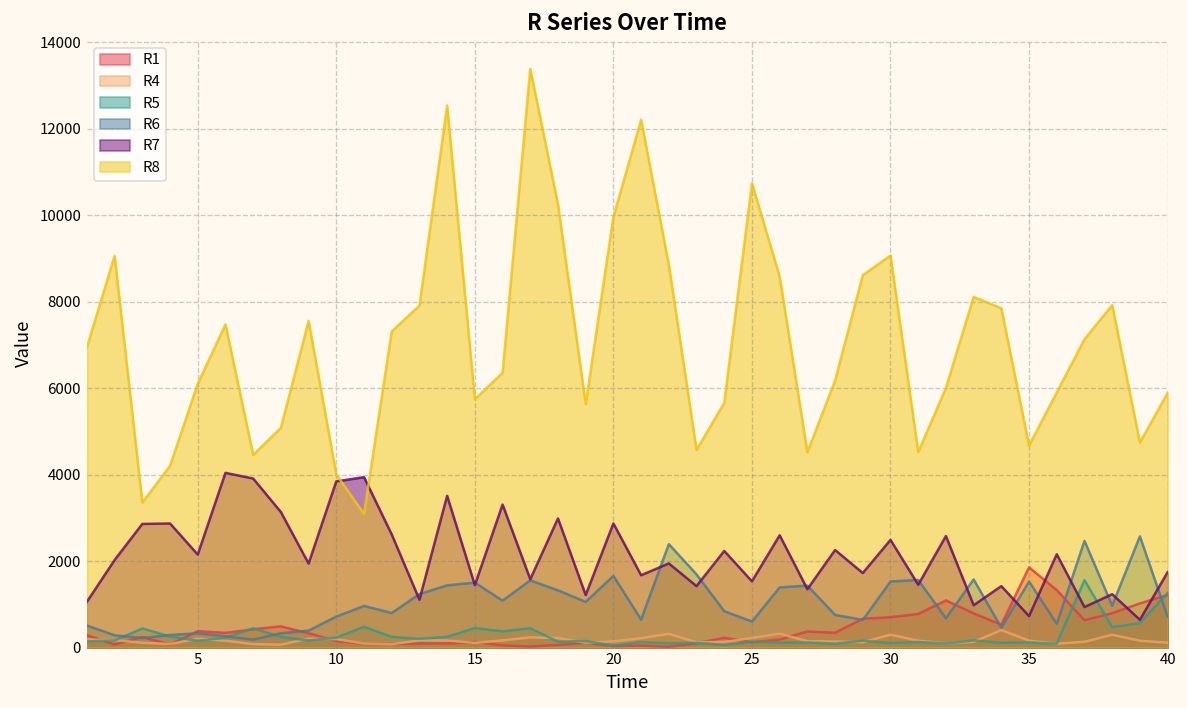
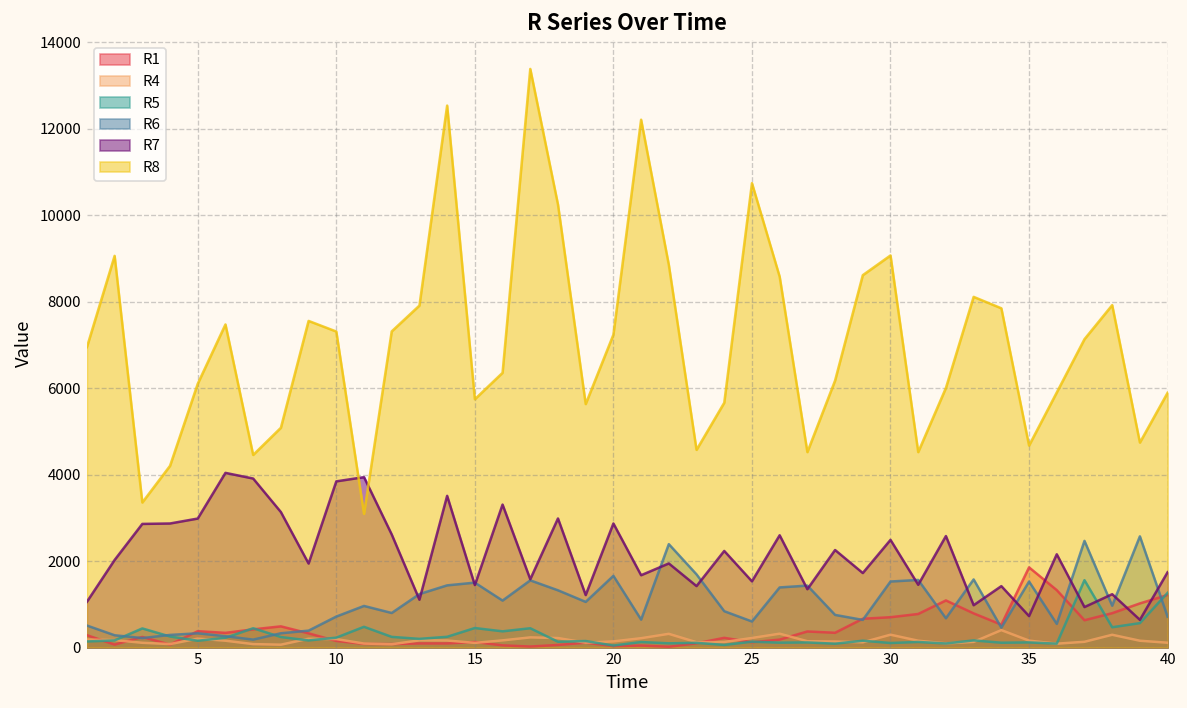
R7, 5: 2100 -> 3000
R8, 10: 4000 -> 7300
R8, 20: 10000 -> 7200
